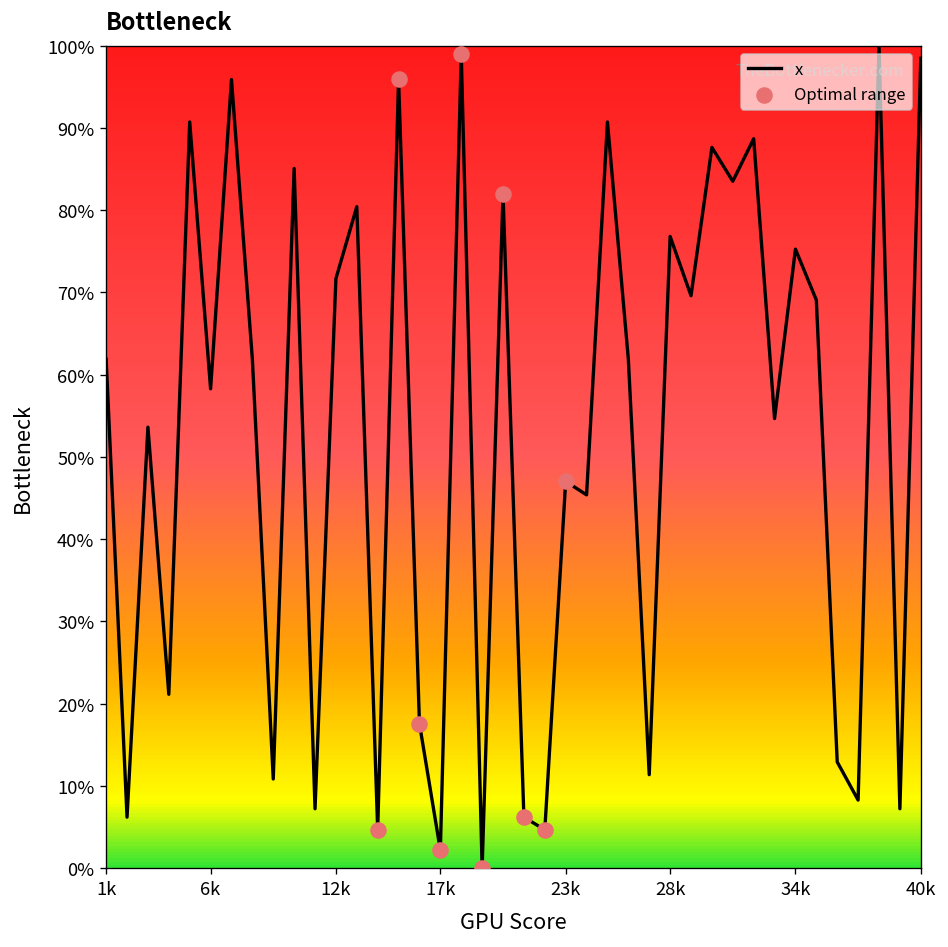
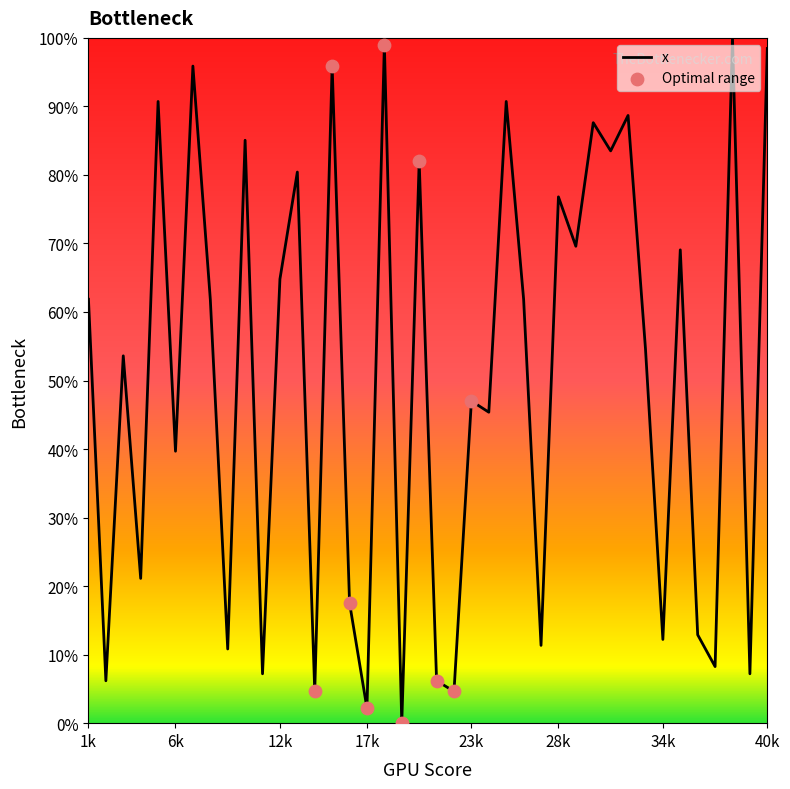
x, 6k: 58% -> 40%
x, 12k: 72% -> 65%
x, 34k: 75% -> 12%
